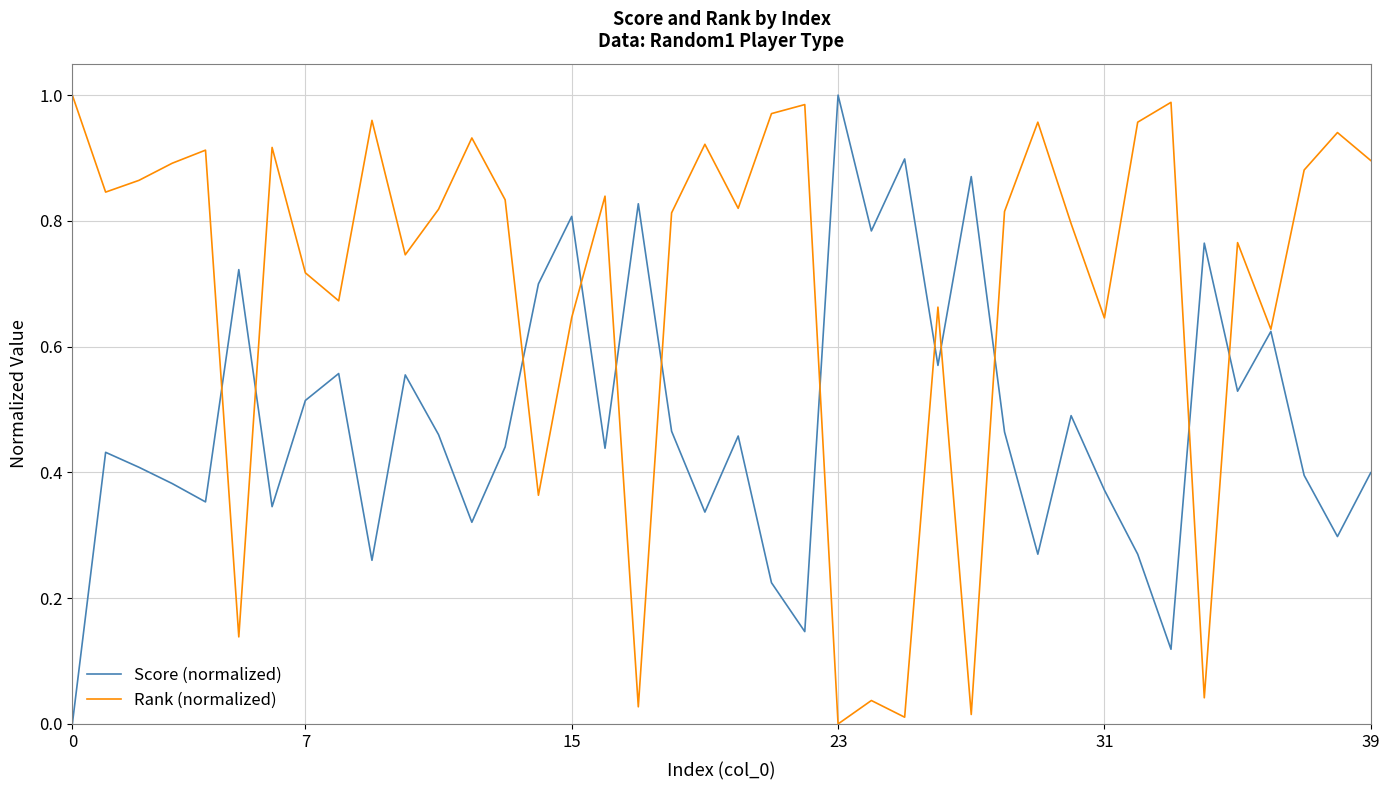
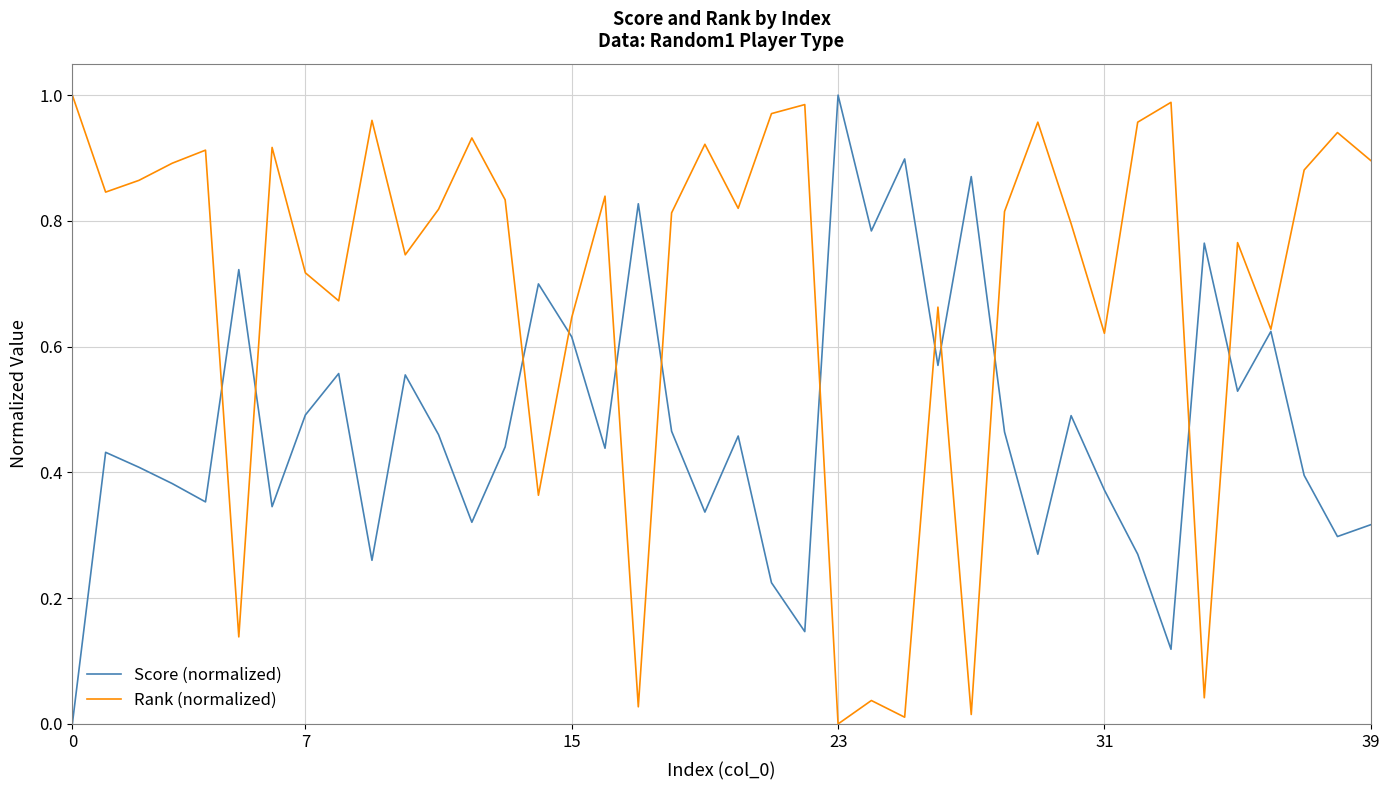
Score (normalized), 7: 0.51 -> 0.49
Score (normalized), 15: 0.81 -> 0.62
Rank (normalized), 31: 0.65 -> 0.62
Score (normalized), 39: 0.40 -> 0.32
